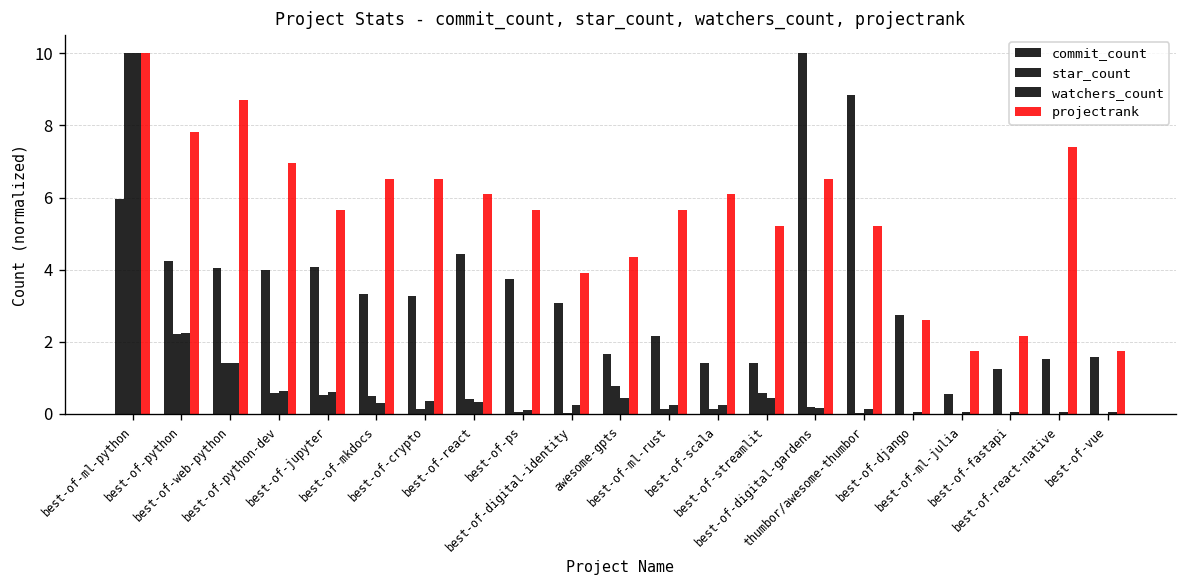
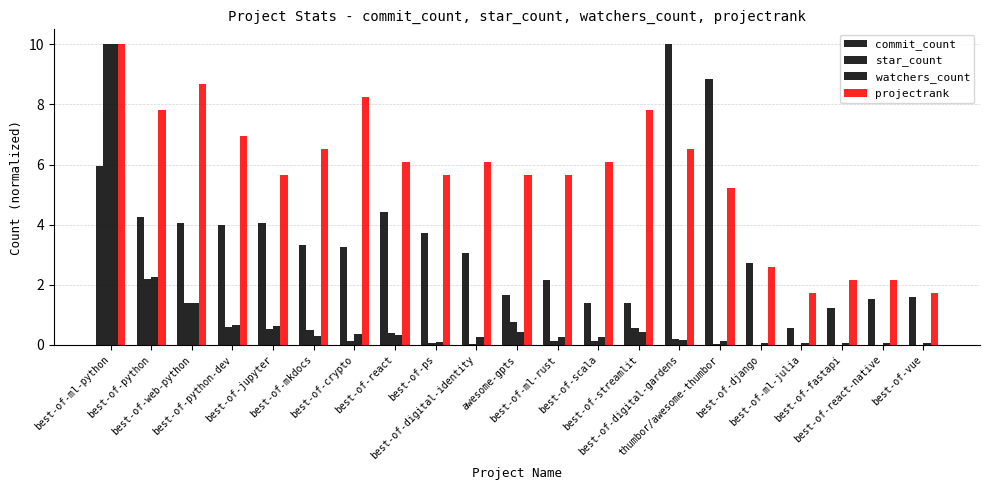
projectrank, best-of-crypto: 6.5 -> 8.3
projectrank, best-of-digital-identity: 3.9 -> 6.1
projectrank, awesome-gpts: 4.3 -> 5.7
projectrank, best-of-streamlit: 5.2 -> 7.8
projectrank, best-of-react-native: 7.4 -> 2.2
